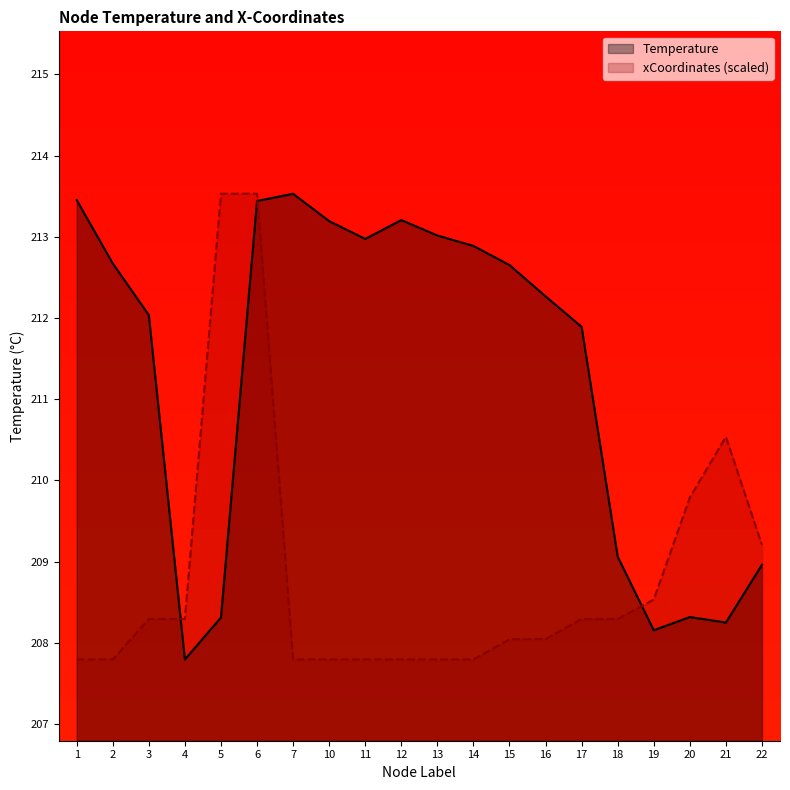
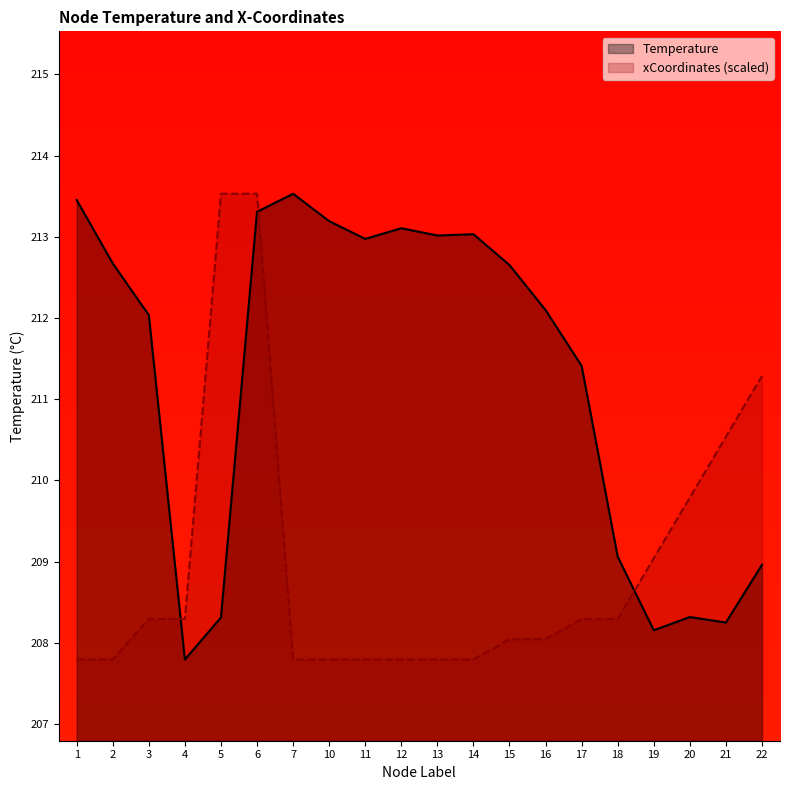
Temperature, 6: 213.4 -> 213.3
Temperature, 12: 213.2 -> 213.1
Temperature, 14: 212.9 -> 213.0
Temperature, 16: 212.3 -> 212.1
Temperature, 17: 211.9 -> 211.4
xCoordinates (scaled), 19: 208.5 -> 209.0
xCoordinates (scaled), 22: 209.2 -> 211.3
